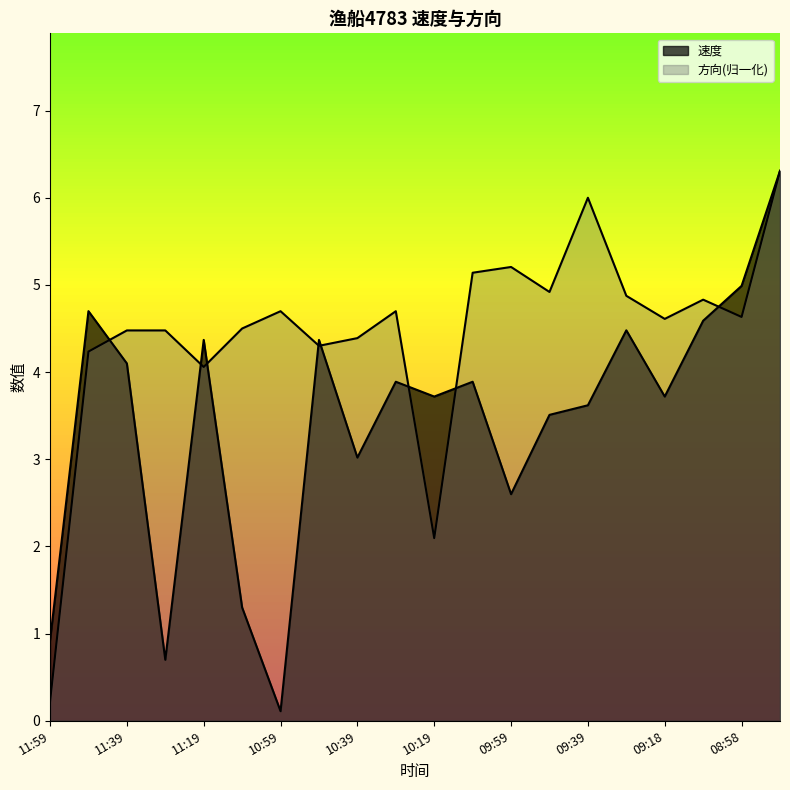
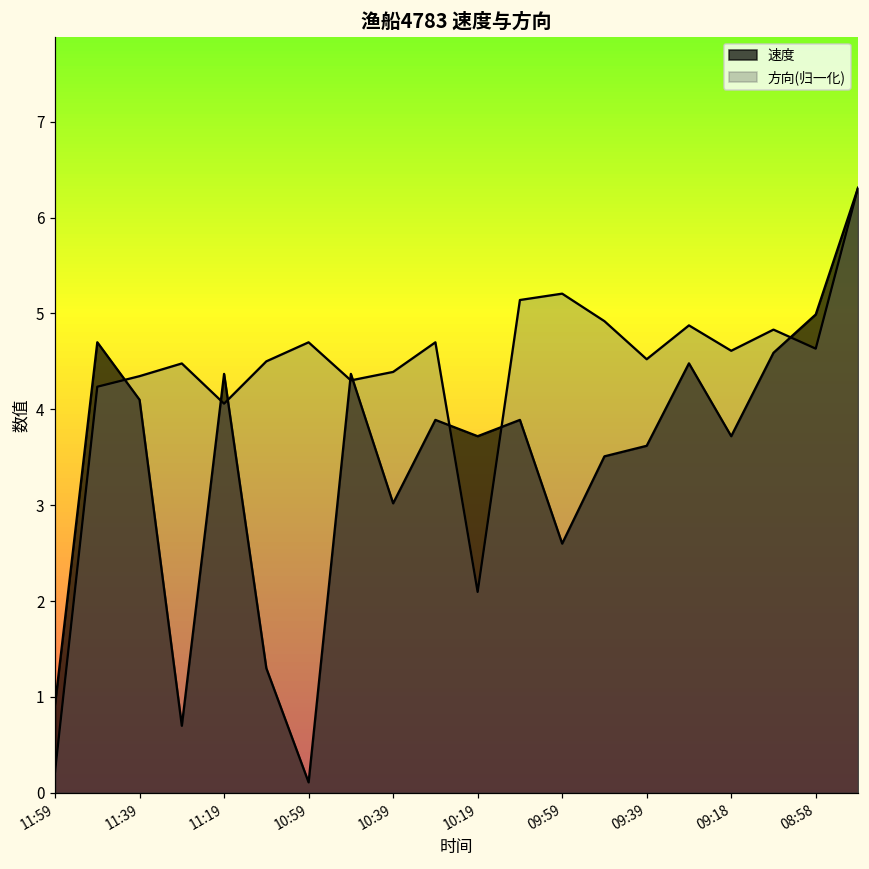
方向(归一化), 11:39: 4.5 -> 4.3
方向(归一化), 09:39: 6.0 -> 4.5
